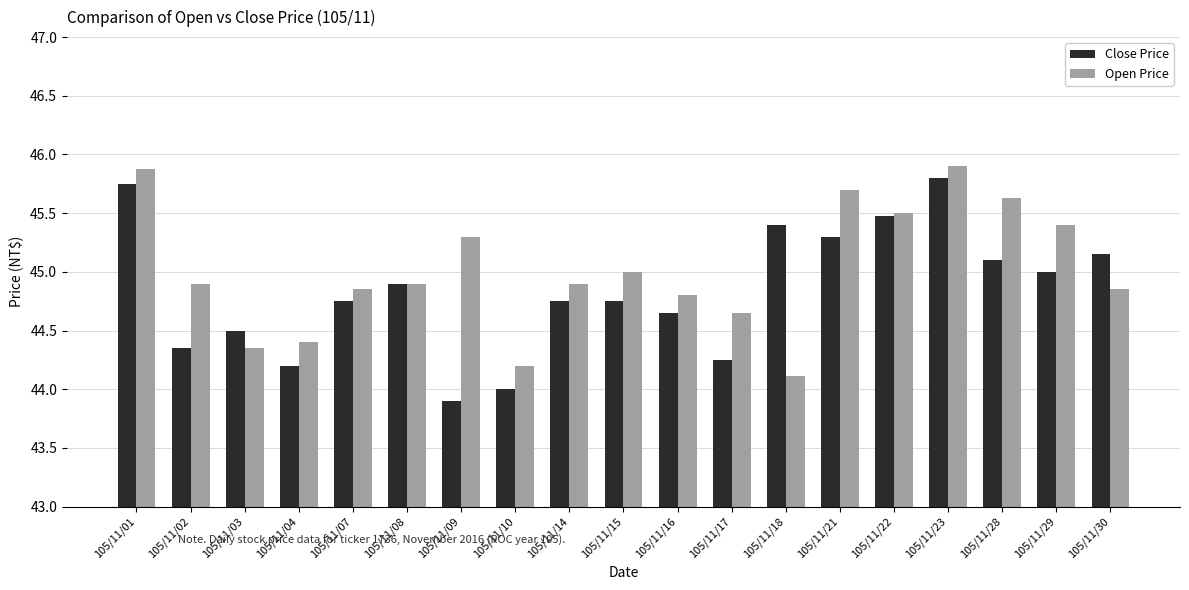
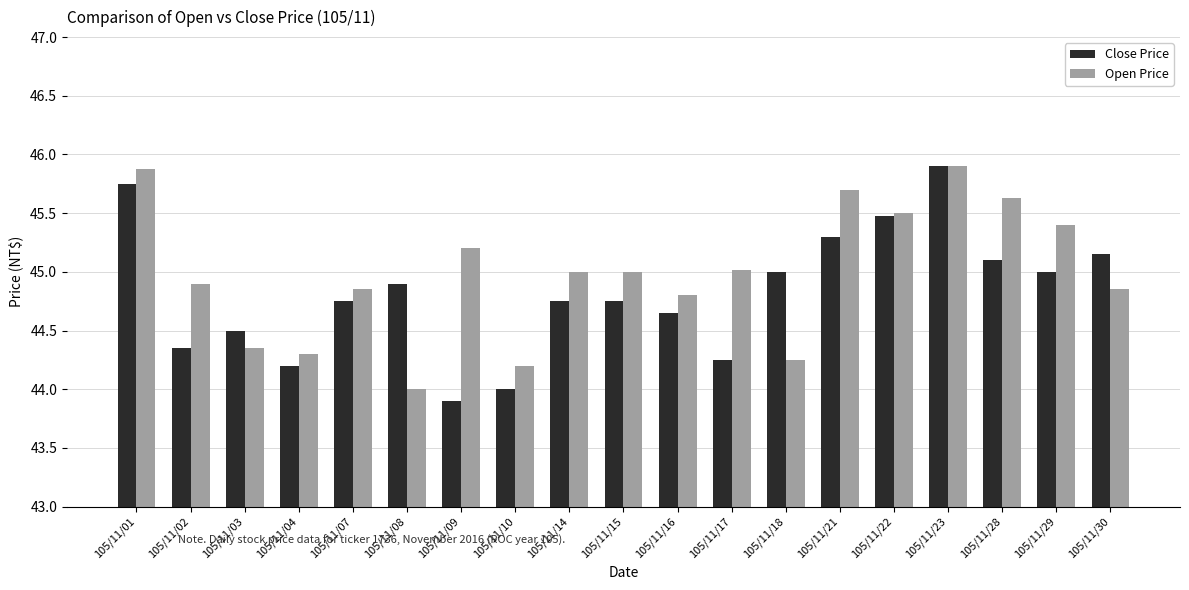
Open Price, 105/11/04: 44.4 -> 44.3
Open Price, 105/11/08: 44.9 -> 44.0
Open Price, 105/11/09: 45.3 -> 45.2
Open Price, 105/11/14: 44.9 -> 45.0
Open Price, 105/11/17: 44.65 -> 45.02
Close Price, 105/11/18: 45.4 -> 45.0
Open Price, 105/11/18: 44.11 -> 44.25
Close Price, 105/11/23: 45.8 -> 45.9
